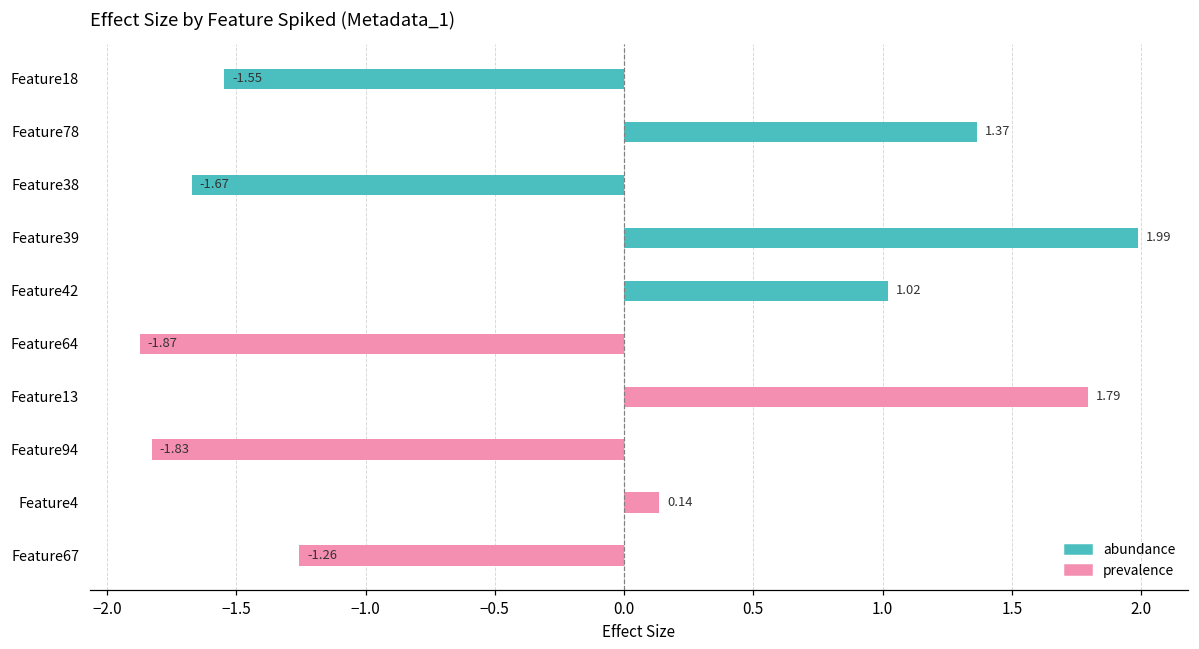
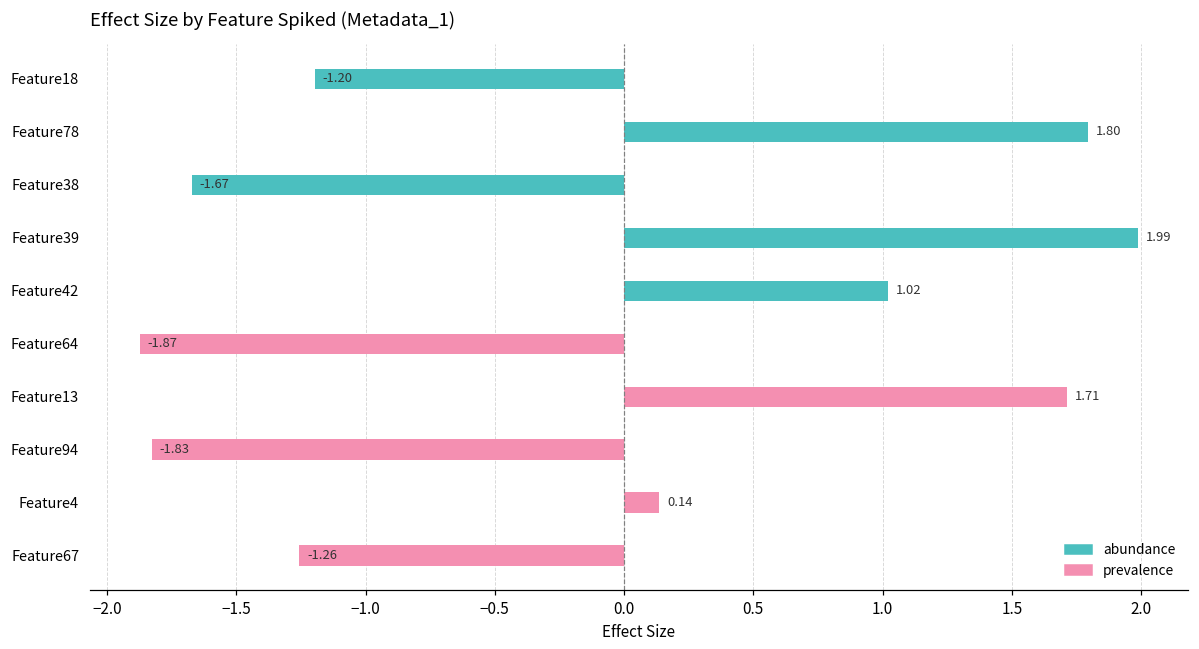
abundance, Feature18: -1.55 -> -1.20
abundance, Feature78: 1.37 -> 1.80
prevalence, Feature13: 1.79 -> 1.71
